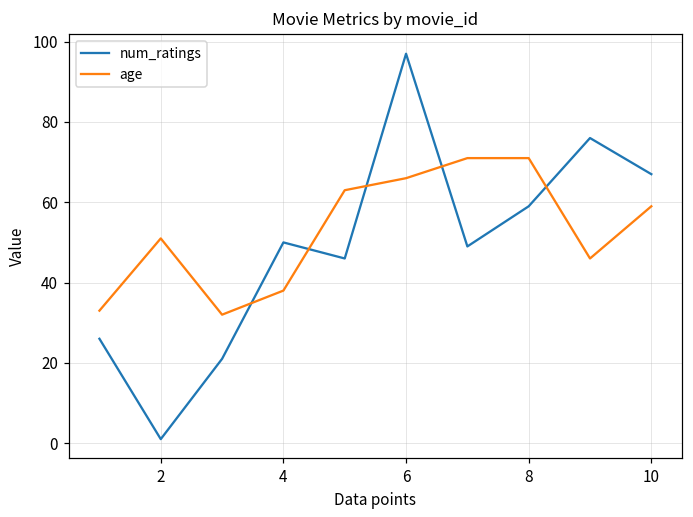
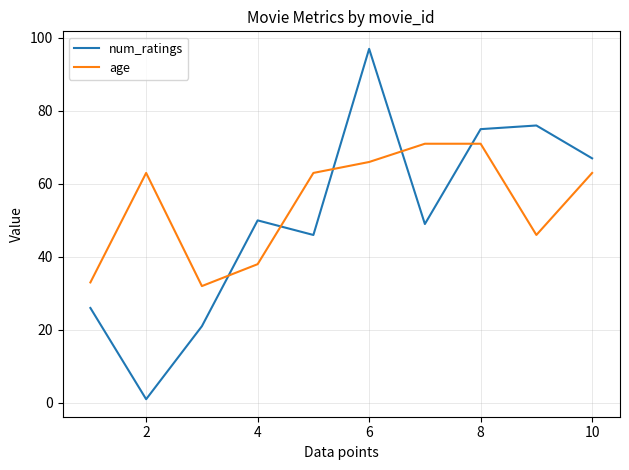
age, 2: 51 -> 63
num_ratings, 8: 59 -> 75
age, 10: 59 -> 63
